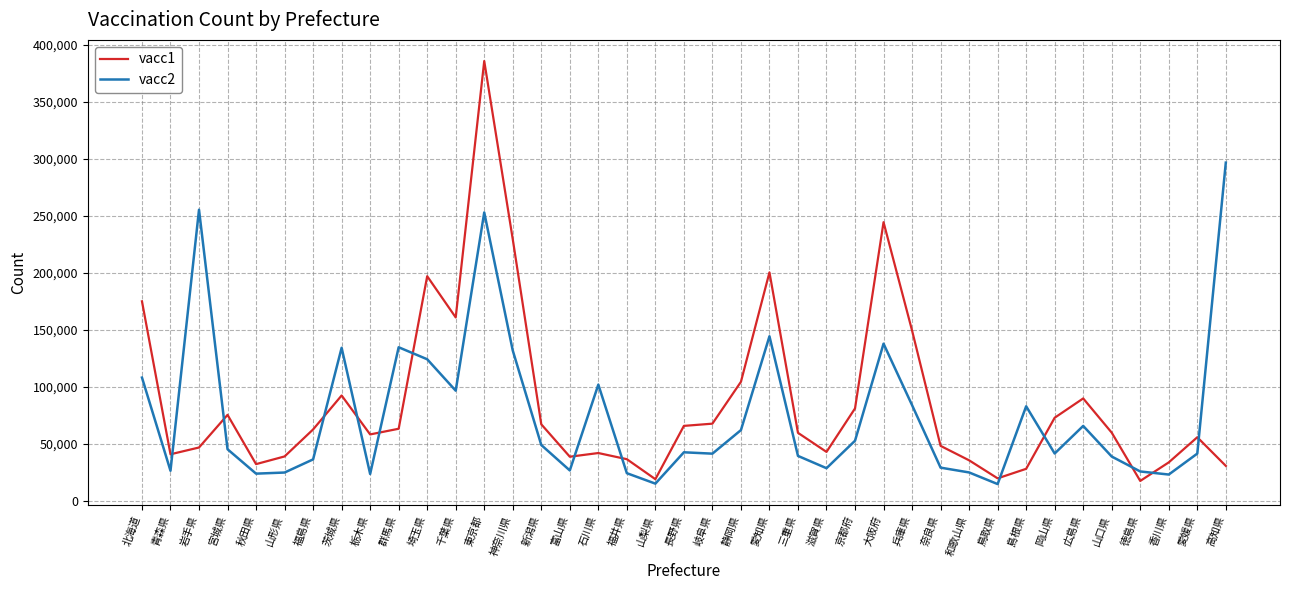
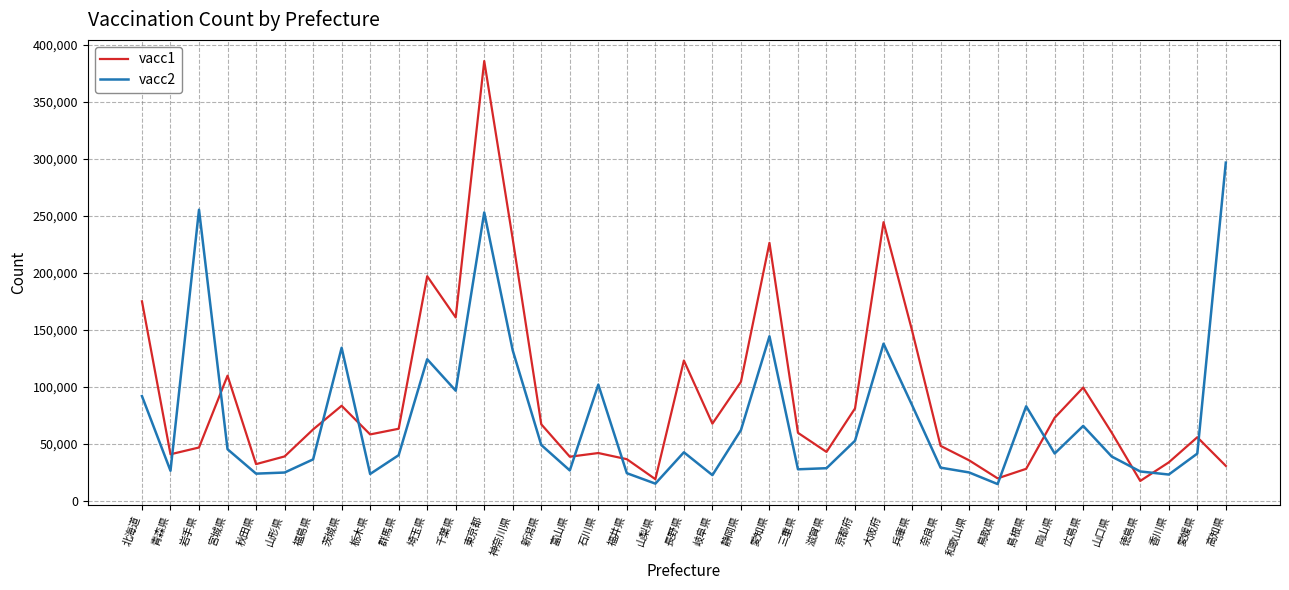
vacc2, 北海道: 108,000 -> 92,000
vacc1, 宮城県: 75,000 -> 110,000
vacc1, 茨城県: 92,000 -> 83,000
vacc2, 群馬県: 135,000 -> 40,000
vacc1, 長野県: 66,000 -> 123,000
vacc2, 岐阜県: 41,000 -> 22,000
vacc1, 愛知県: 200,000 -> 226,000
vacc2, 三重県: 39,000 -> 27,000
vacc1, 広島県: 90,000 -> 99,000
